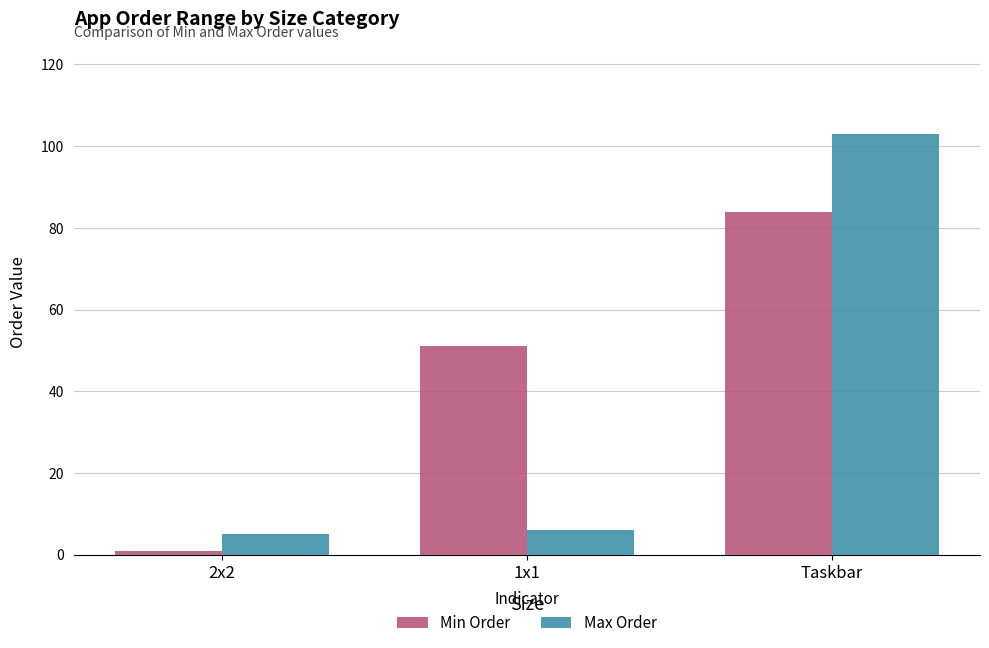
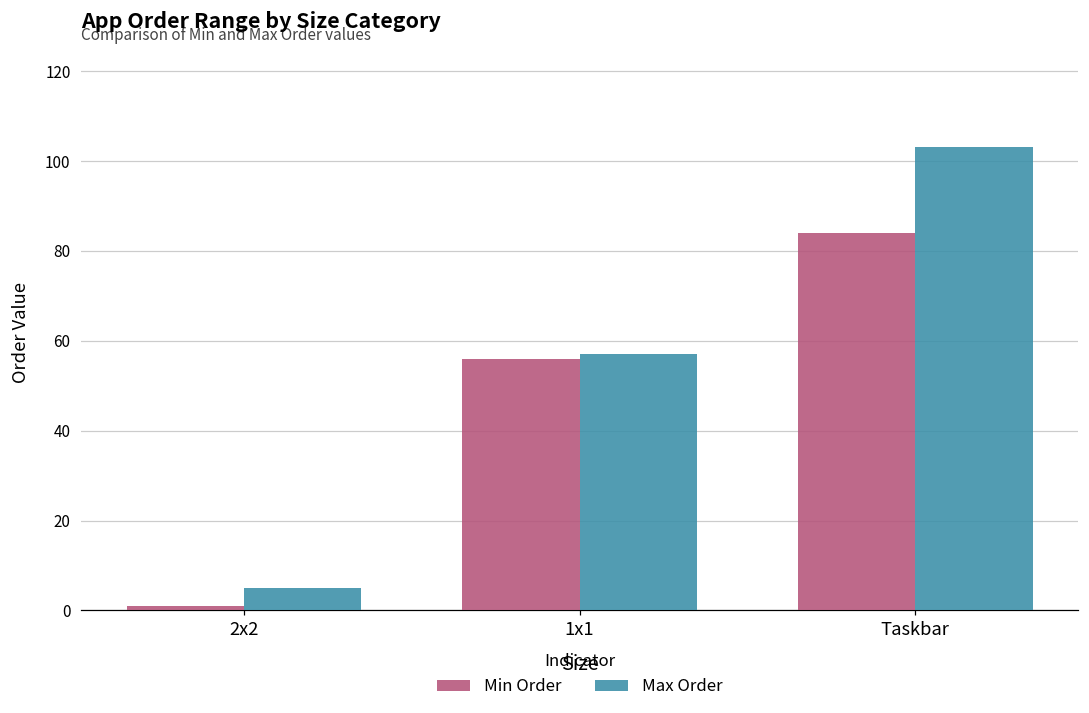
Min Order, 1x1: 51 -> 56
Max Order, 1x1: 6 -> 57
